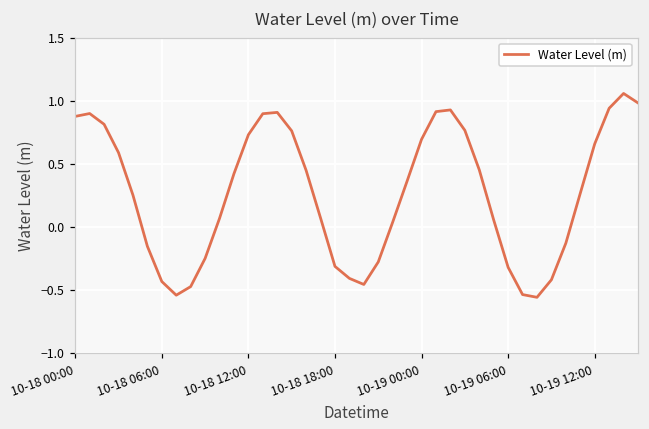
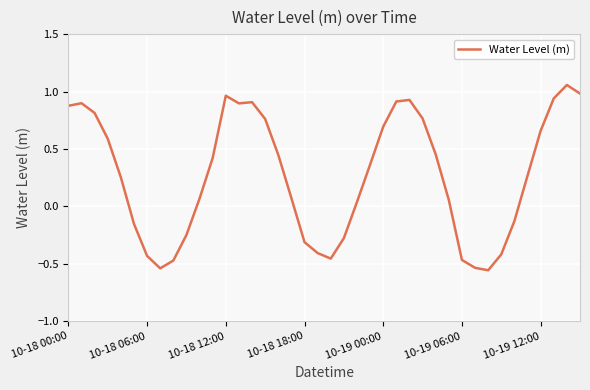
10-18 12:00: 0.73 -> 0.96
10-19 06:00: -0.32 -> -0.47
